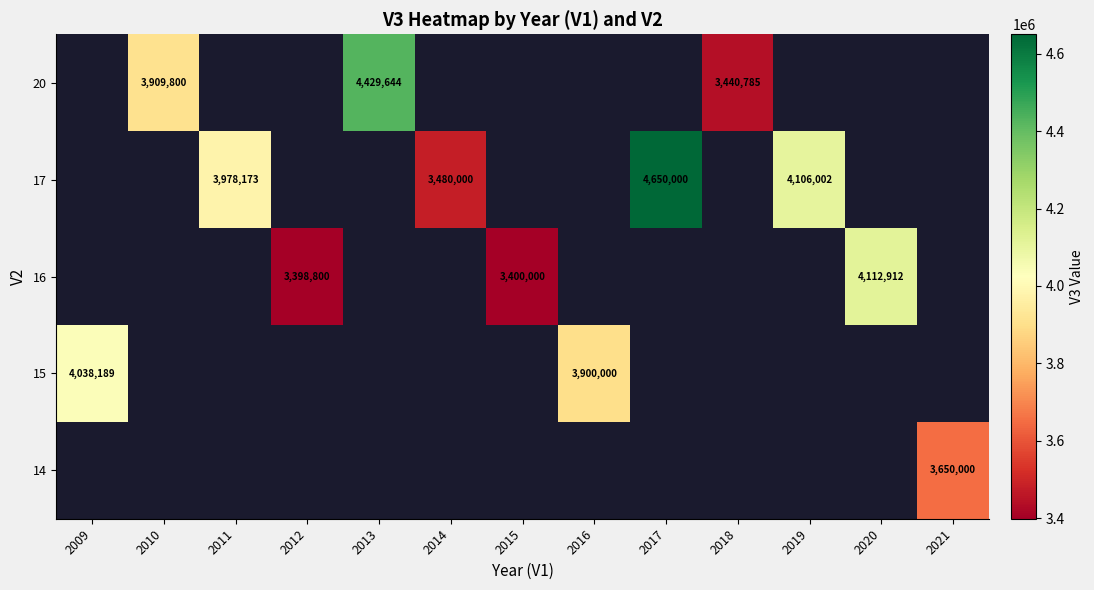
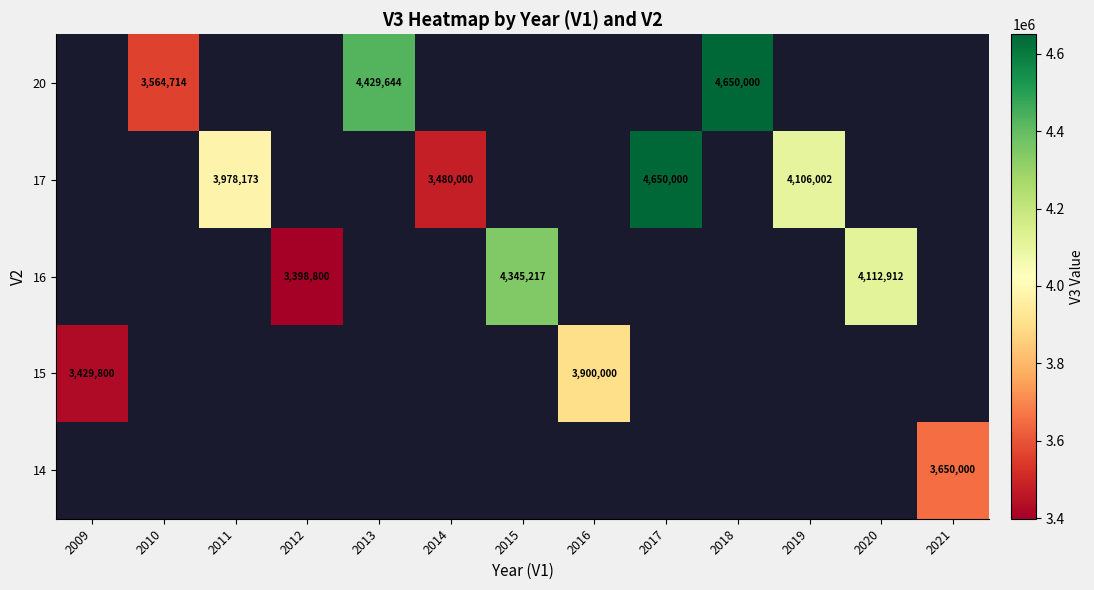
20, 2010: 3,909,800 -> 3,564,714
20, 2018: 3,440,785 -> 4,650,000
16, 2015: 3,400,000 -> 4,345,217
15, 2009: 4,038,189 -> 3,429,800
